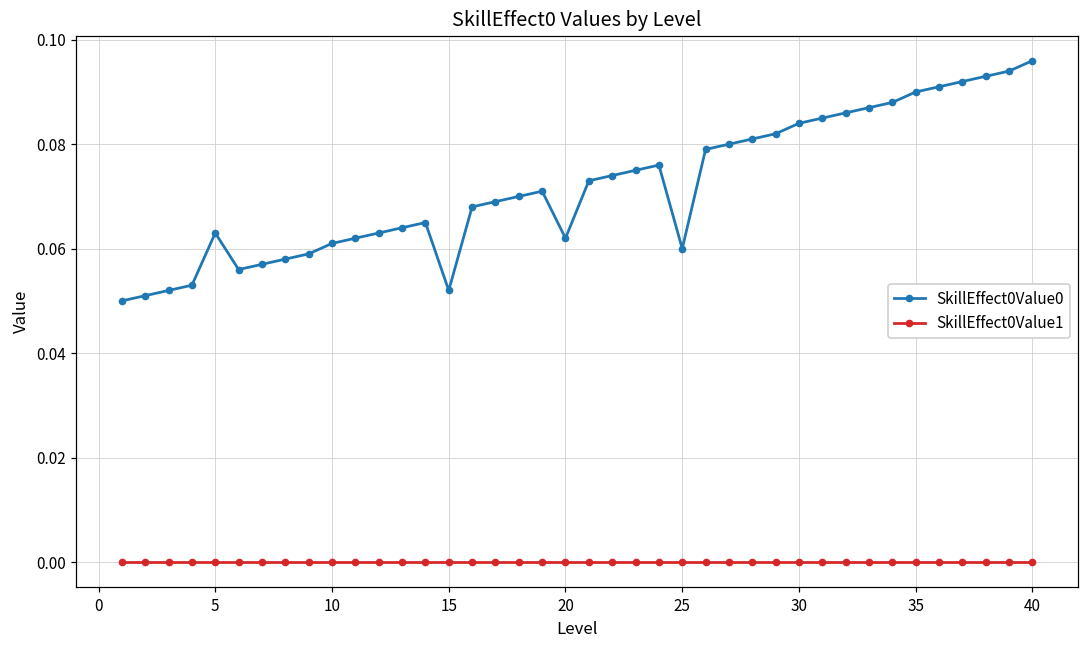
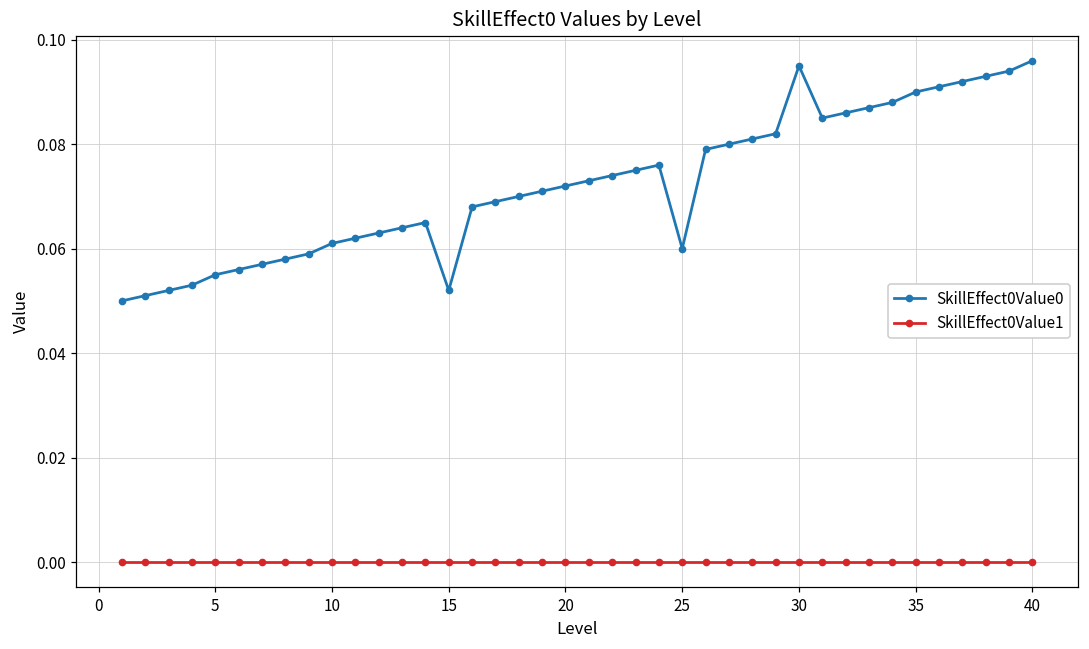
SkillEffect0Value0, 5: 0.063 -> 0.055
SkillEffect0Value0, 20: 0.062 -> 0.072
SkillEffect0Value0, 30: 0.084 -> 0.095
